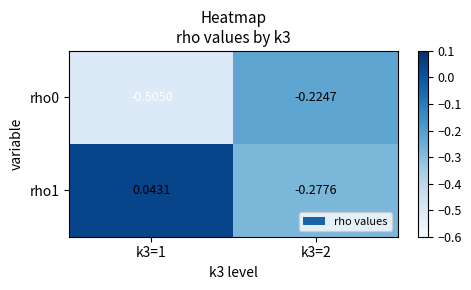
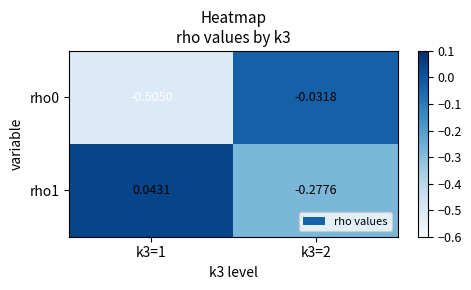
rho0, k3=2: -0.2247 -> -0.0318
